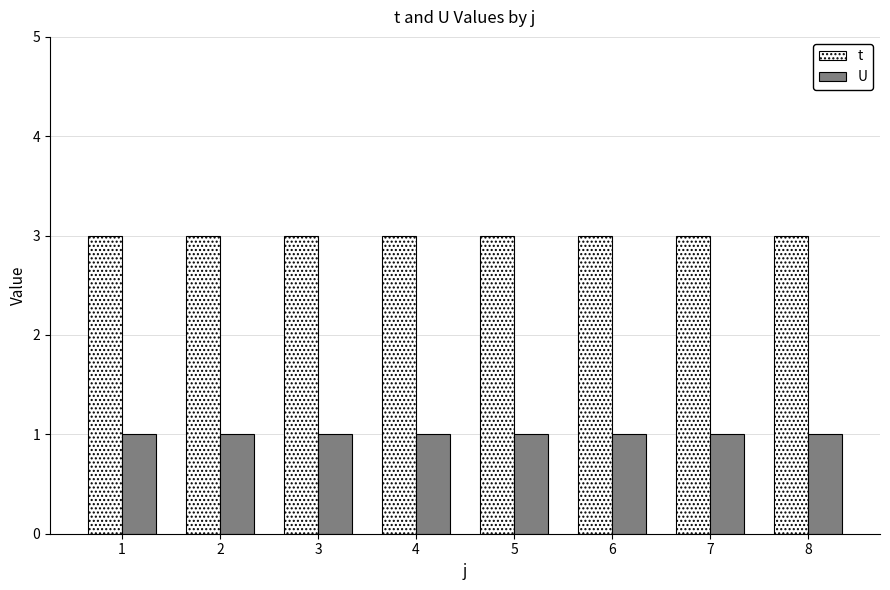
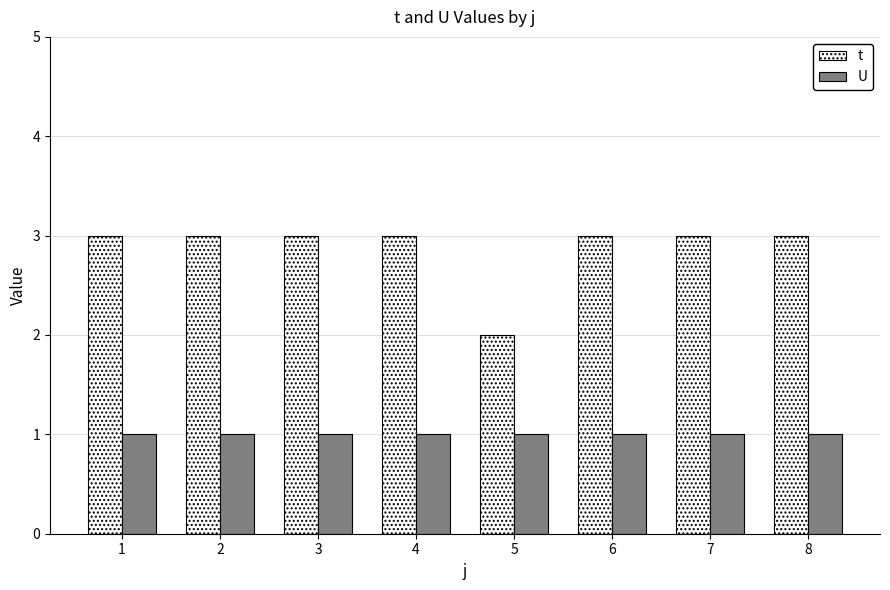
t, 5: 3 -> 2
